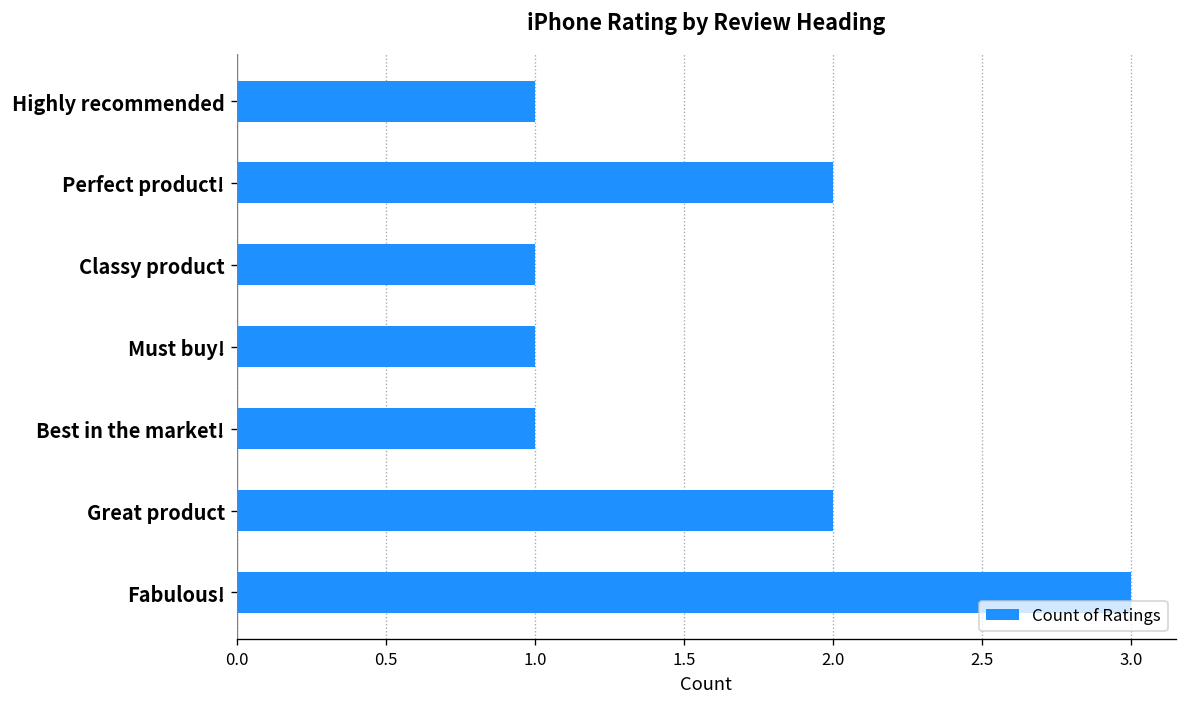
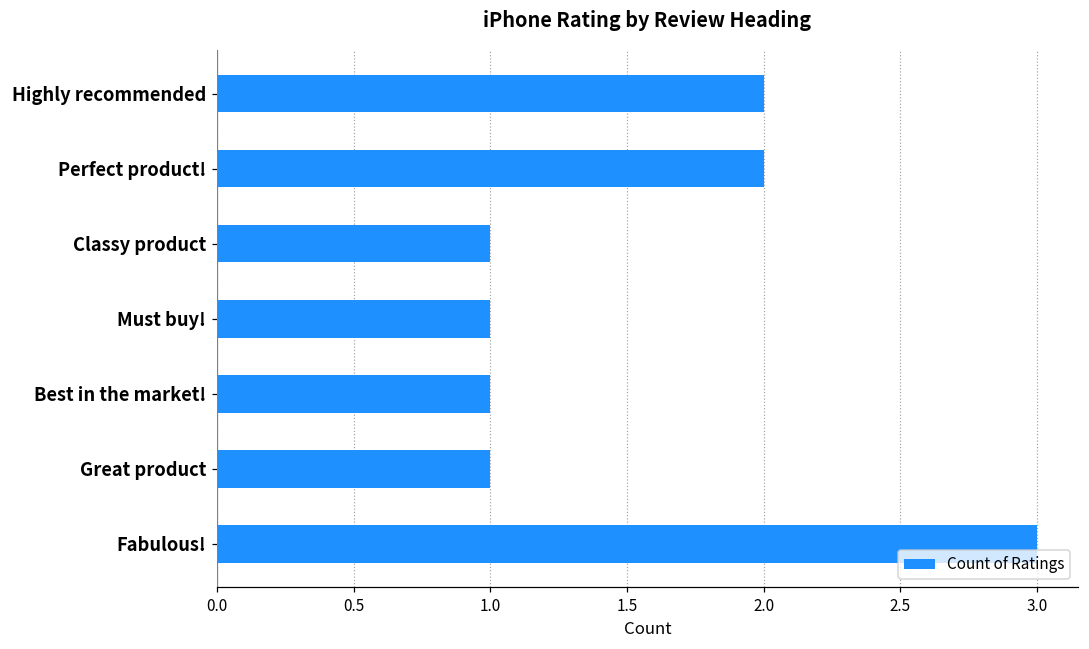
Highly recommended: 1 -> 2
Great product: 2 -> 1
